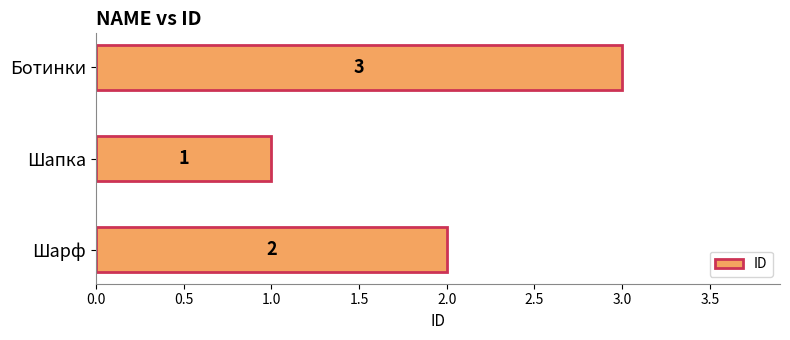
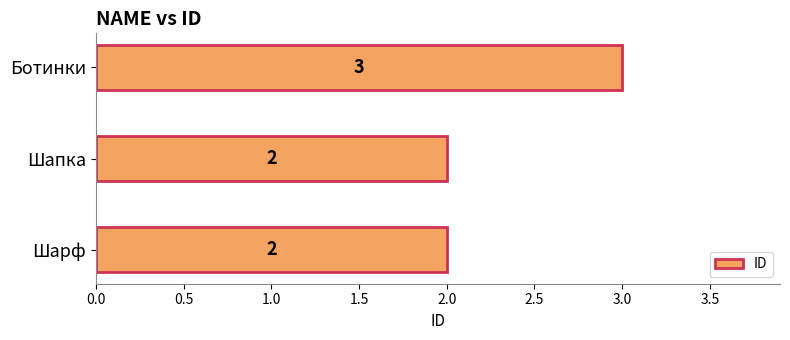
Шапка: 1 -> 2
